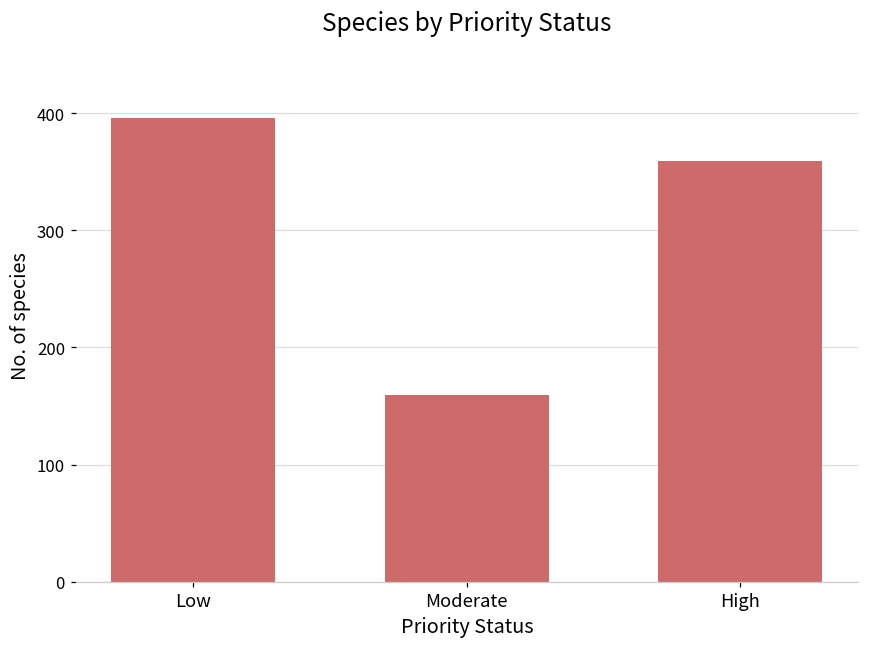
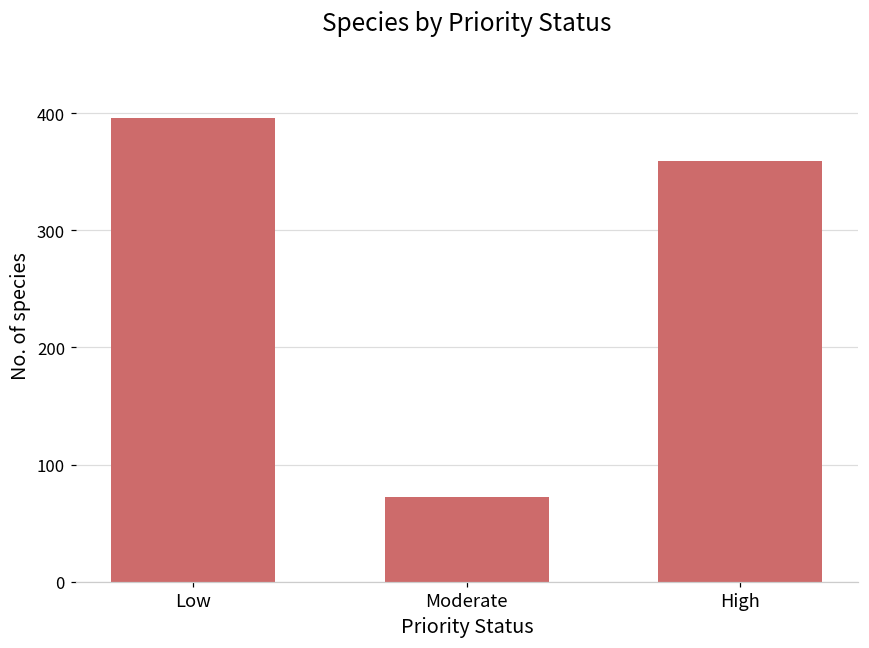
Moderate: 159 -> 72
